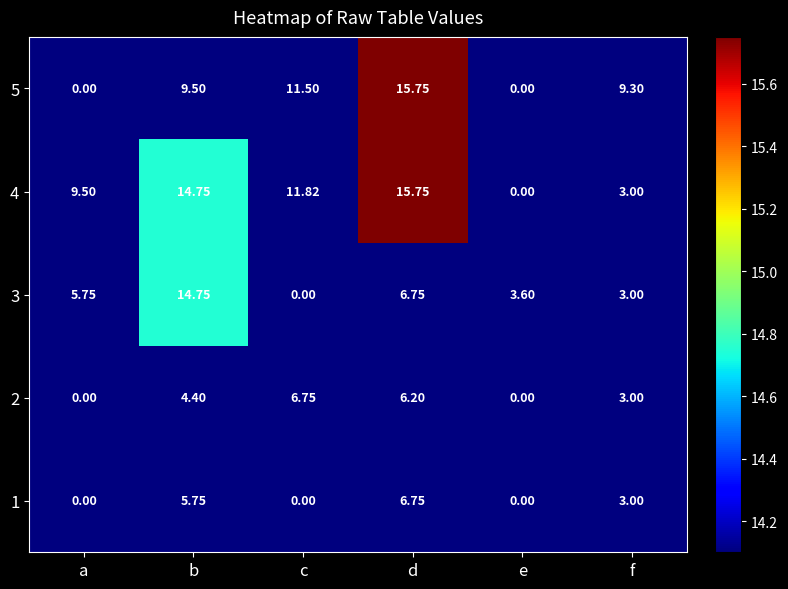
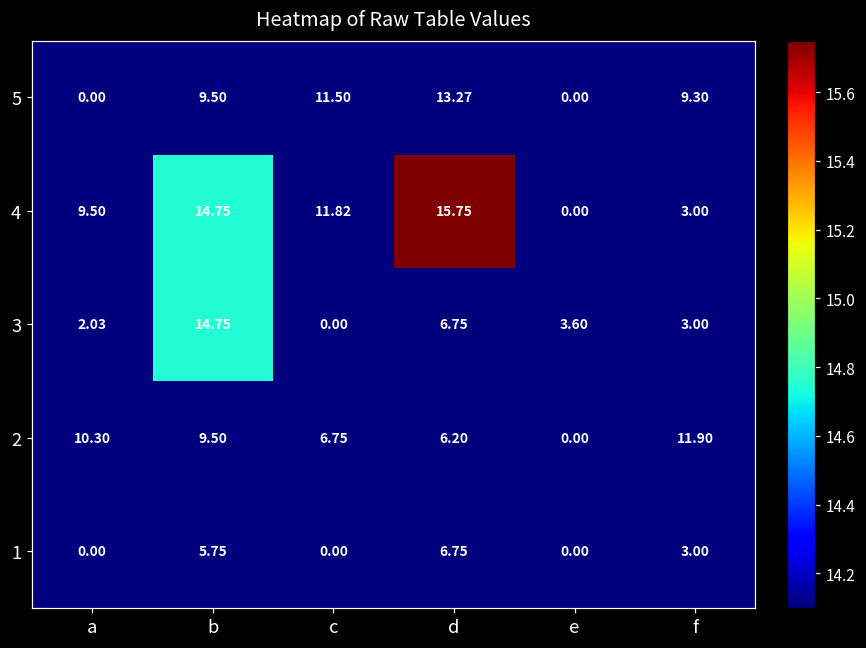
5, d: 15.75 -> 13.27
3, a: 5.75 -> 2.03
2, a: 0.00 -> 10.30
2, b: 4.40 -> 9.50
2, f: 3.00 -> 11.90
